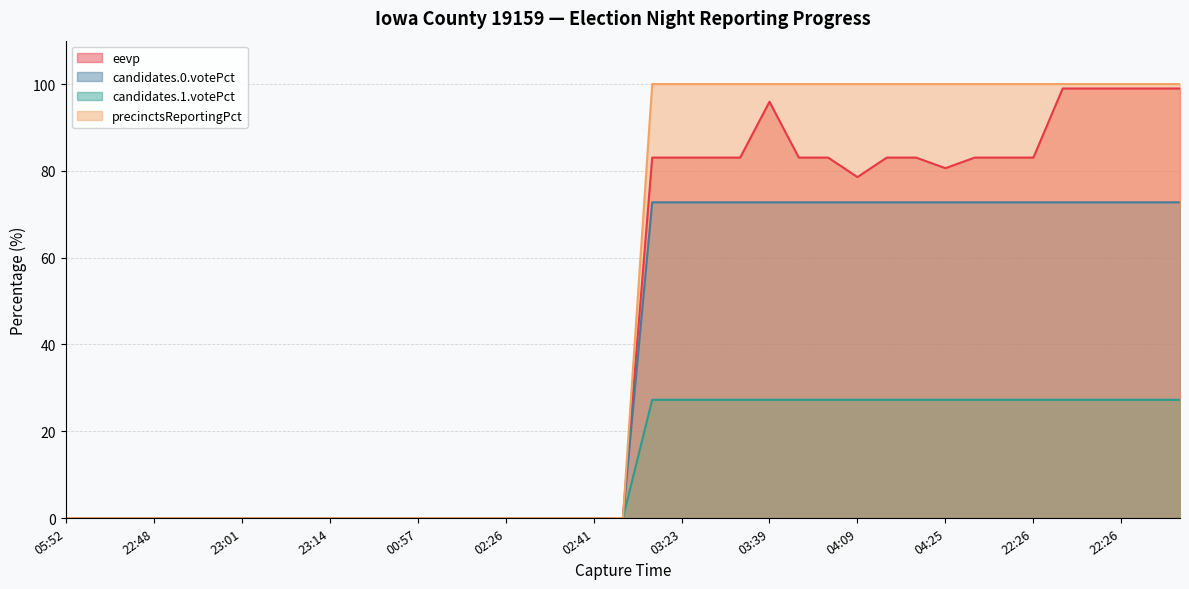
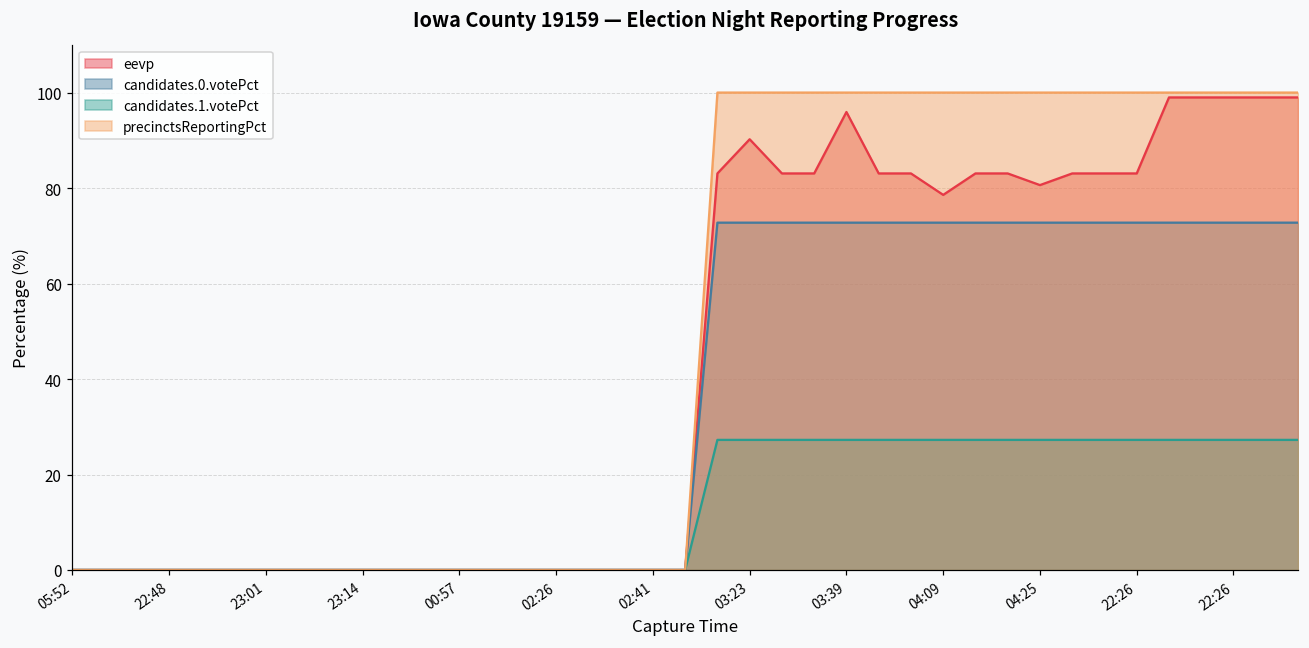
eevp, 03:23: 83 -> 90
